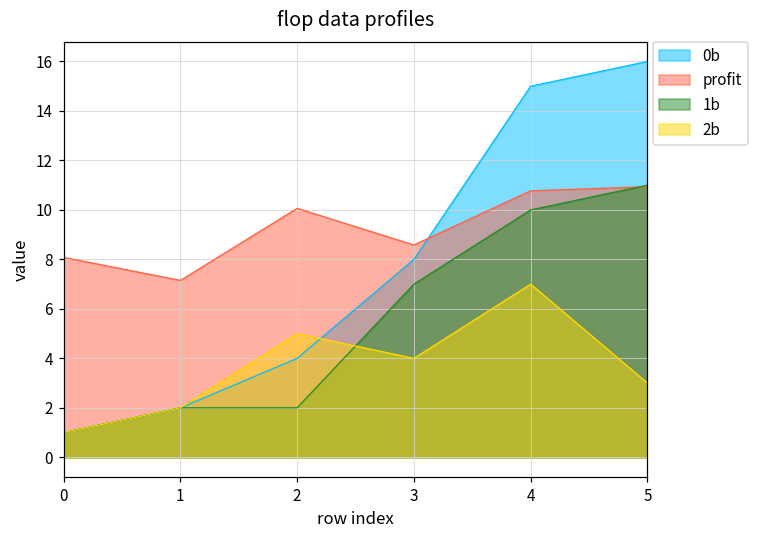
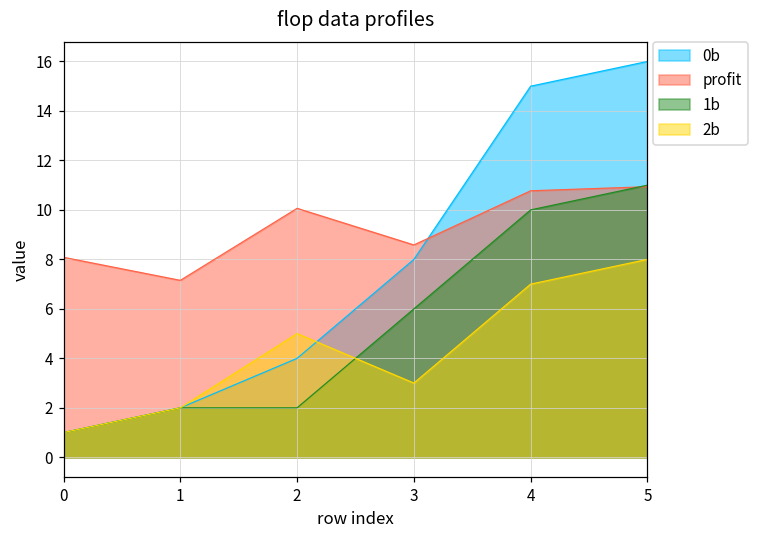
1b, 3: 7 -> 6
2b, 3: 4 -> 3
2b, 5: 3 -> 8
